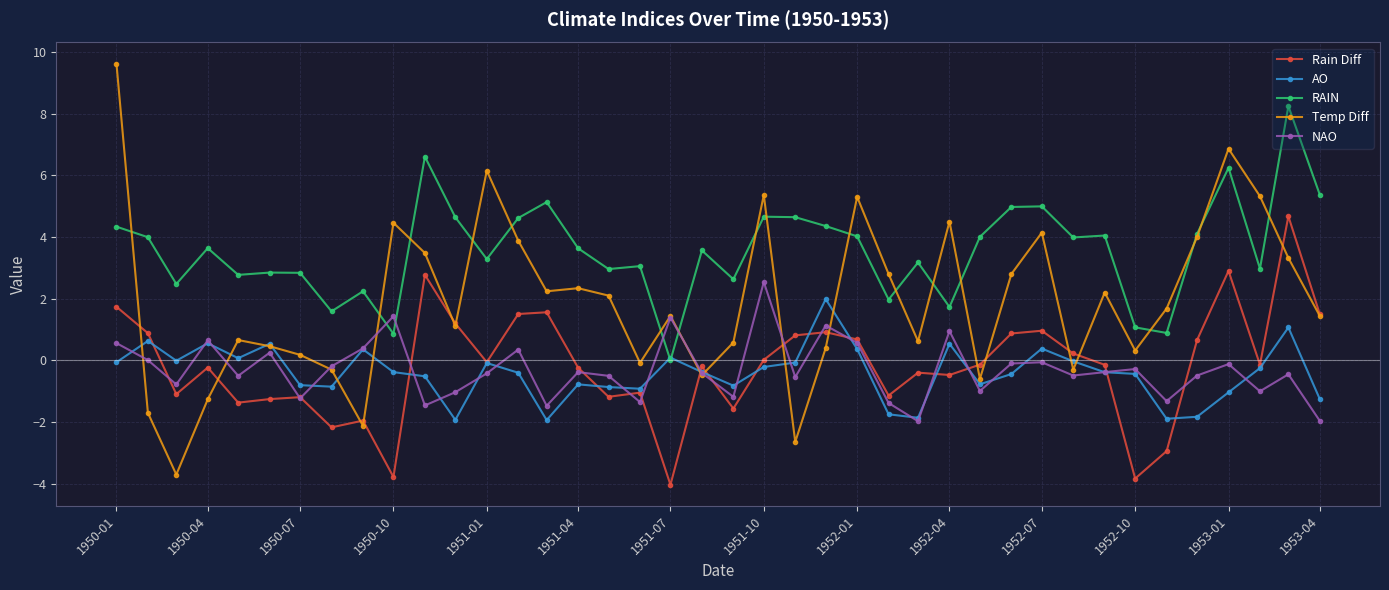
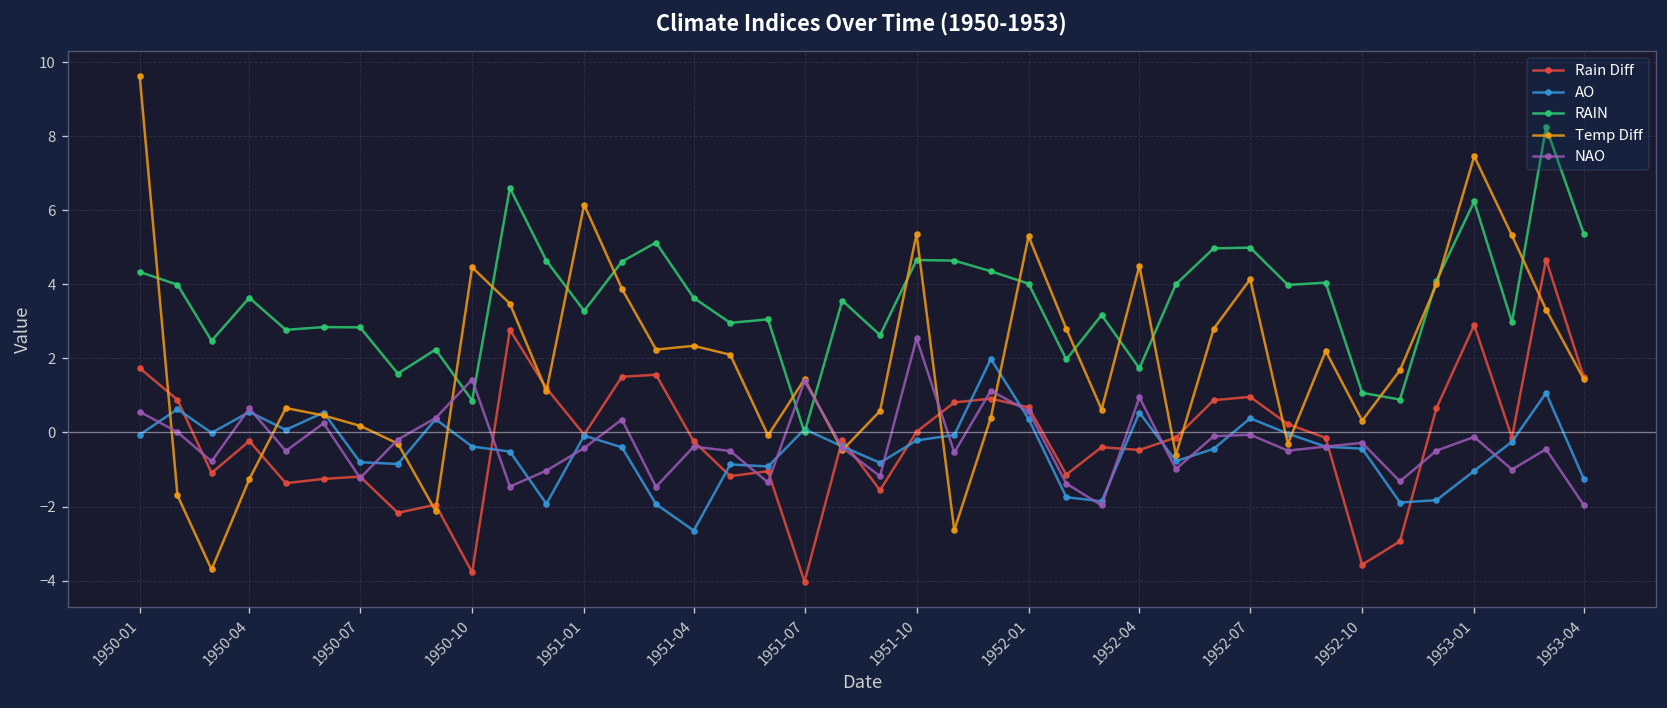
AO, 1951-04: -0.8 -> -2.7
Rain Diff, 1952-10: -3.8 -> -3.6
Temp Diff, 1953-01: 6.9 -> 7.5
